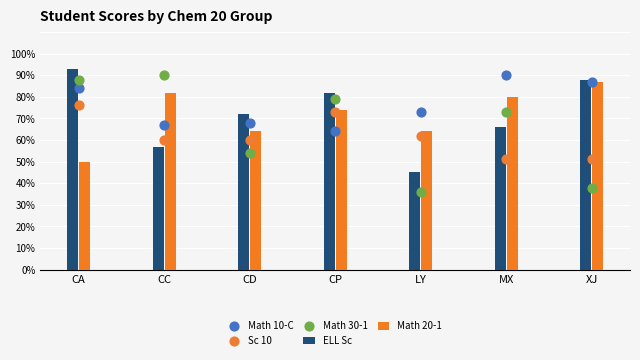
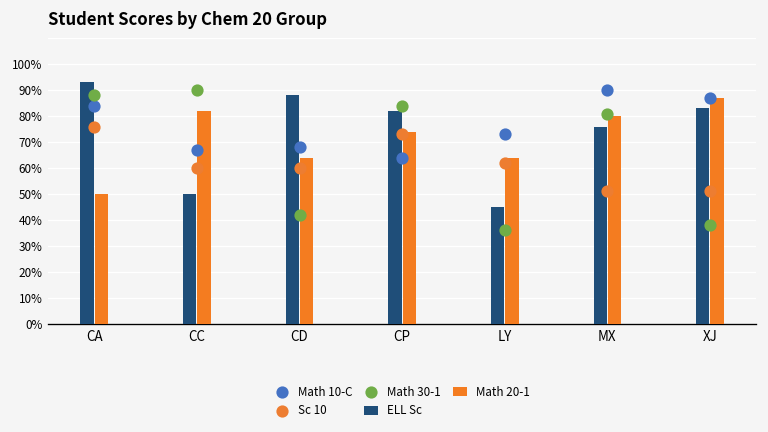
ELL Sc, CC: 57% -> 50%
ELL Sc, CD: 72% -> 88%
Math 30-1, CD: 54% -> 42%
Math 30-1, CP: 79% -> 84%
ELL Sc, MX: 66% -> 76%
Math 30-1, MX: 73% -> 81%
ELL Sc, XJ: 88% -> 83%
